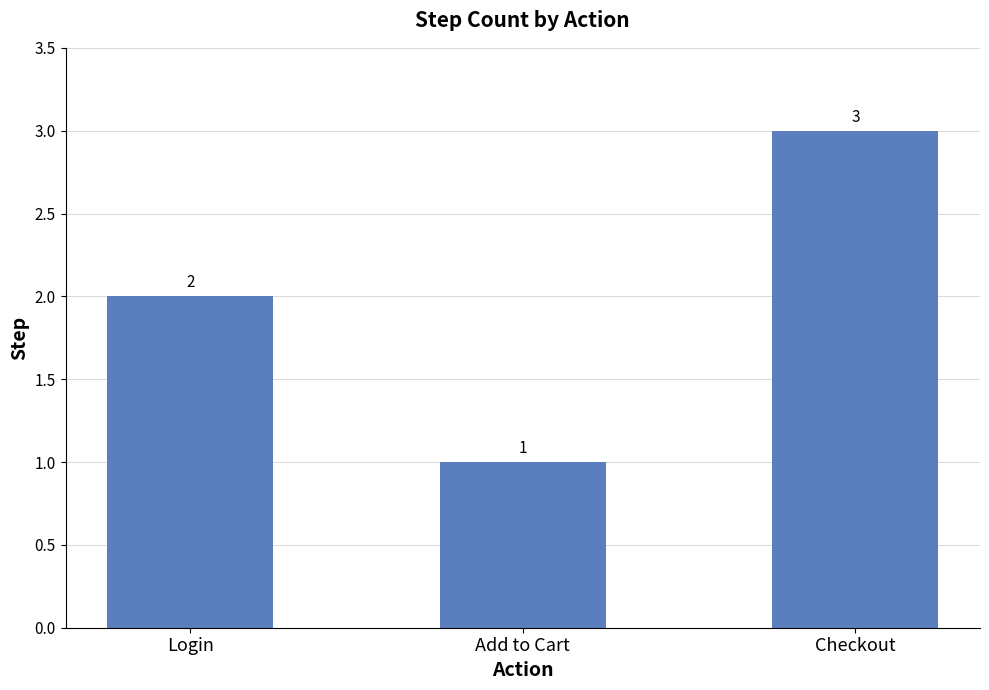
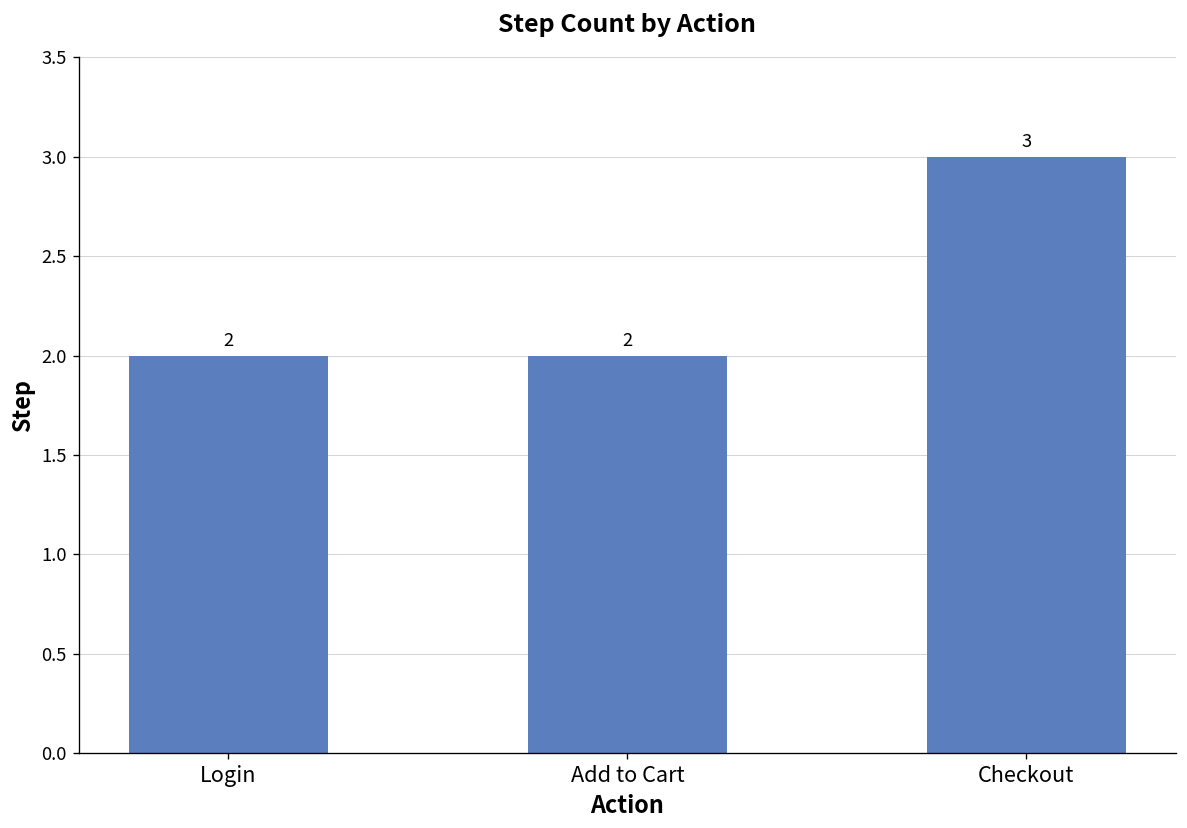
Add to Cart: 1 -> 2
